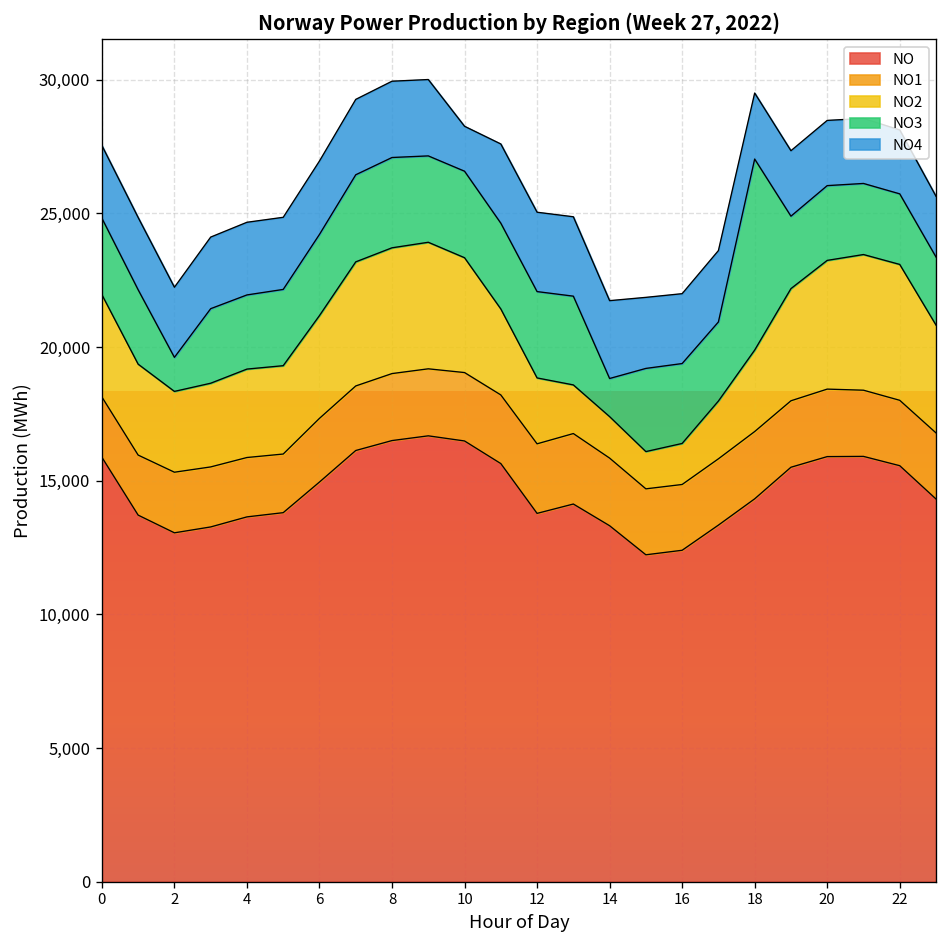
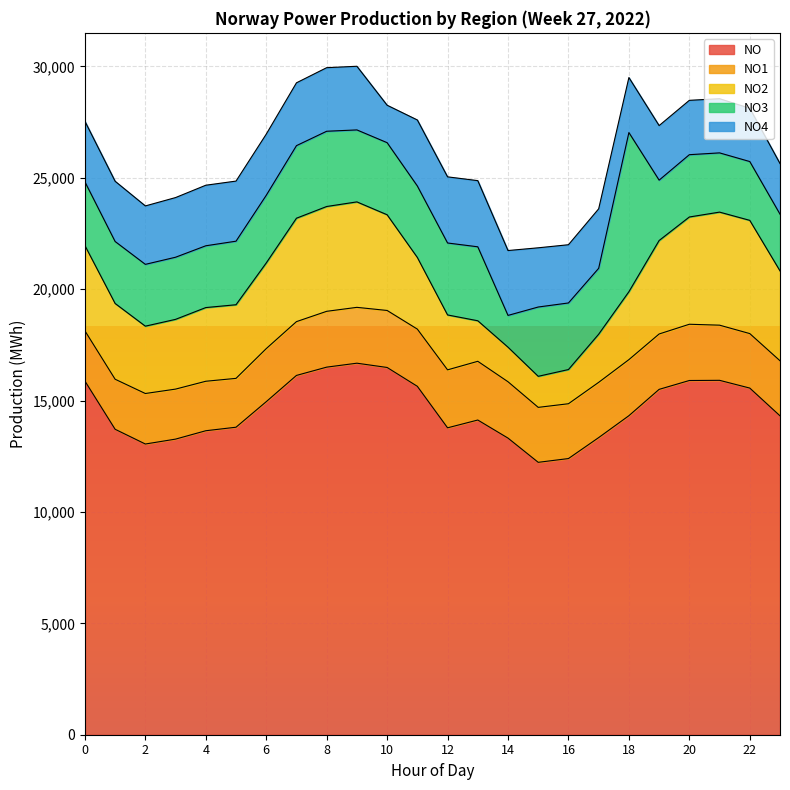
NO3, 2: 1,300 -> 2,800
